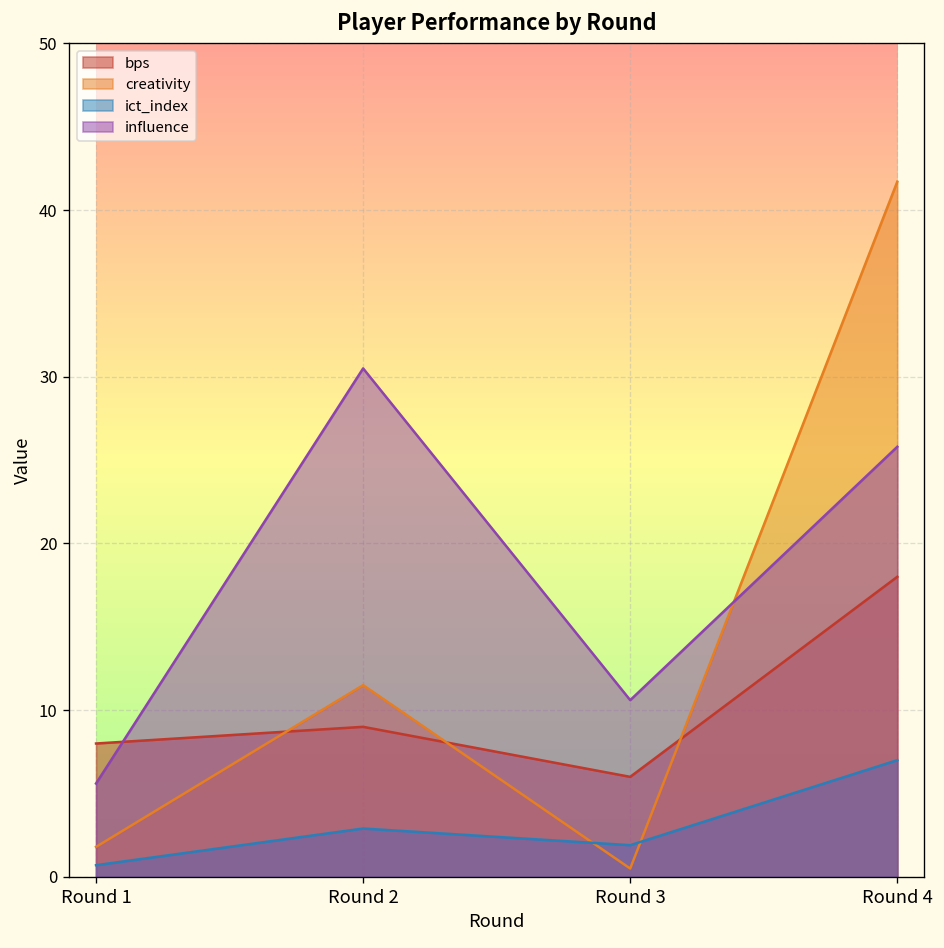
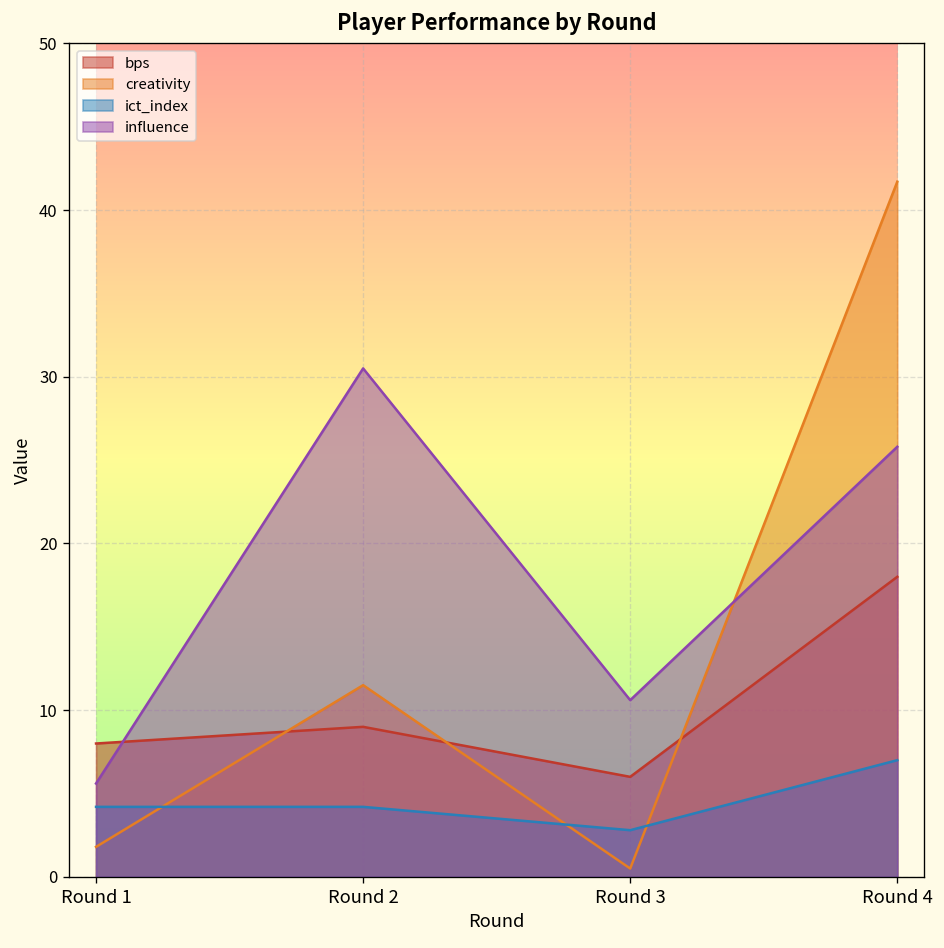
ict_index, Round 1: 0.7 -> 4.2
ict_index, Round 2: 2.9 -> 4.2
ict_index, Round 3: 1.9 -> 2.8
